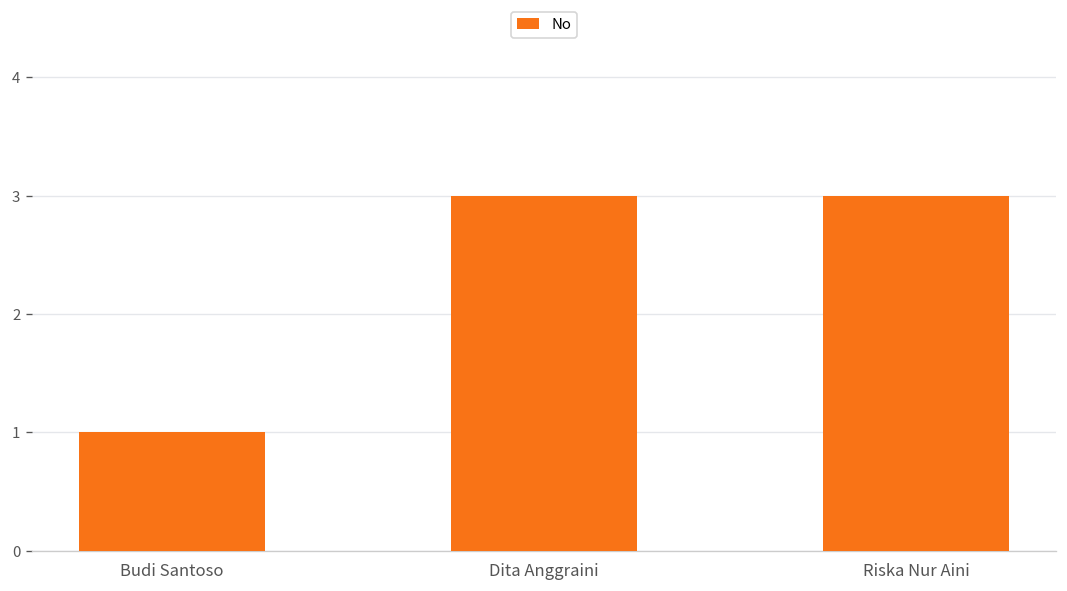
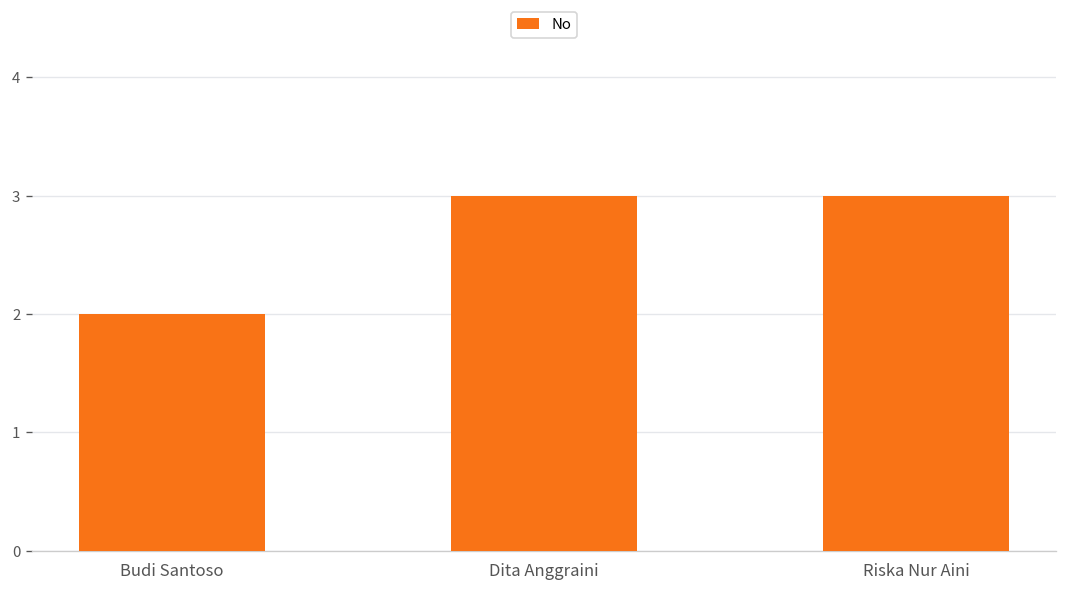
Budi Santoso: 1 -> 2
